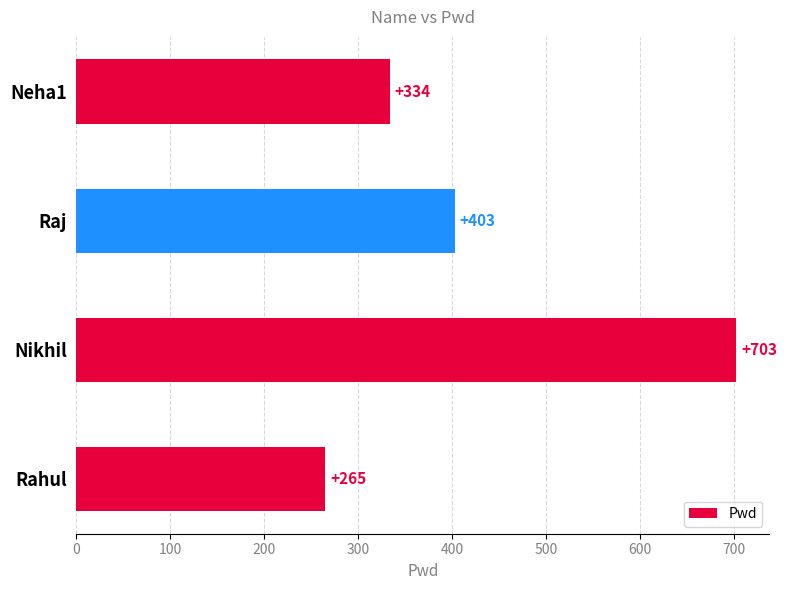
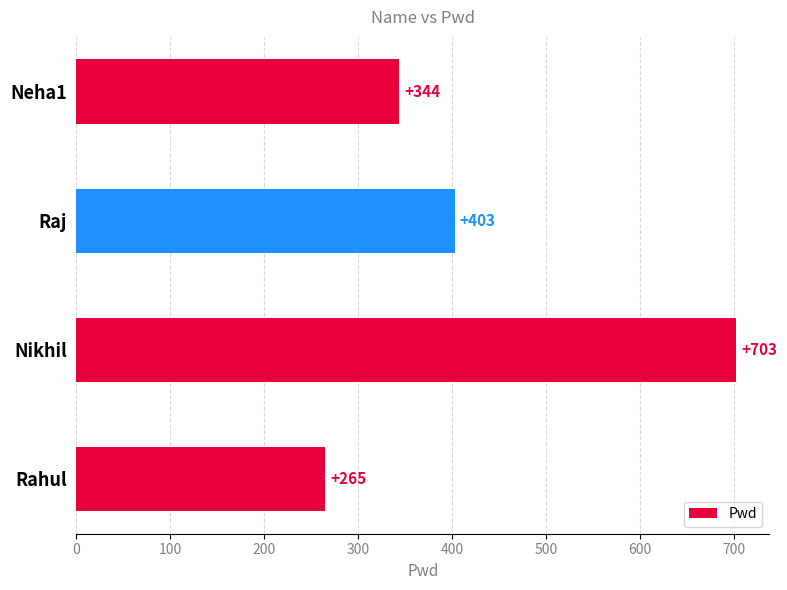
Neha1: +334 -> +344
